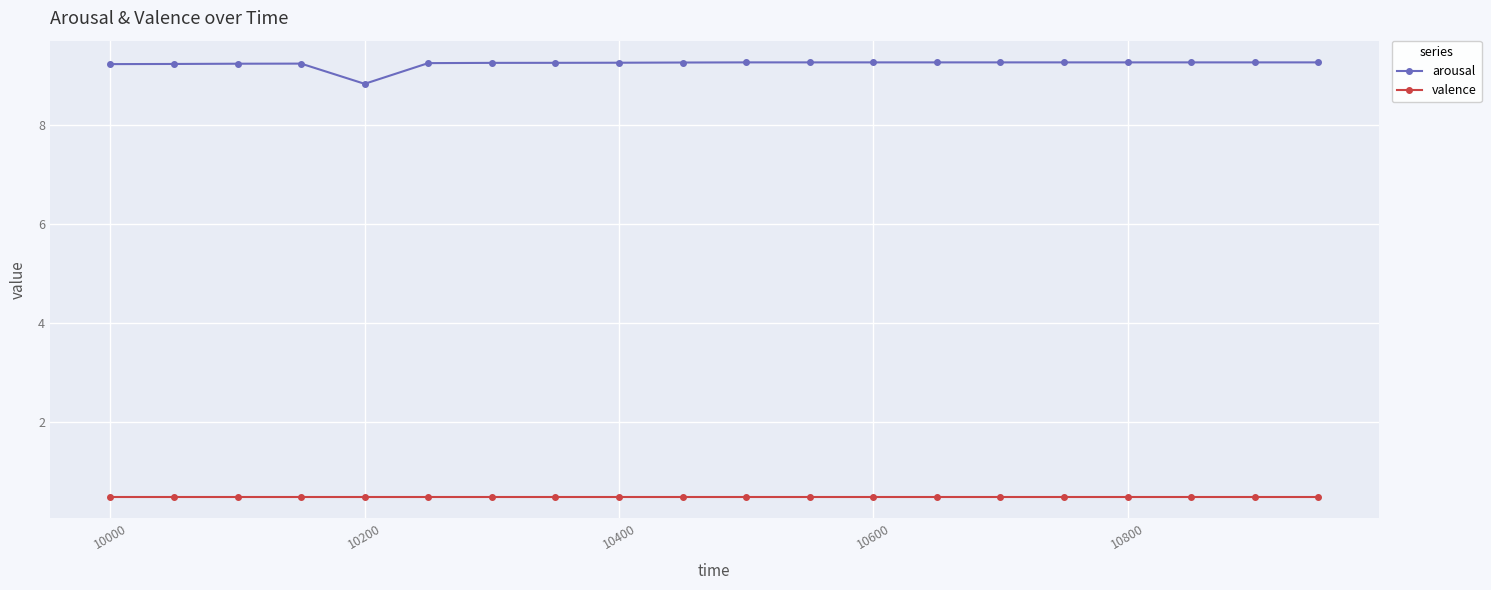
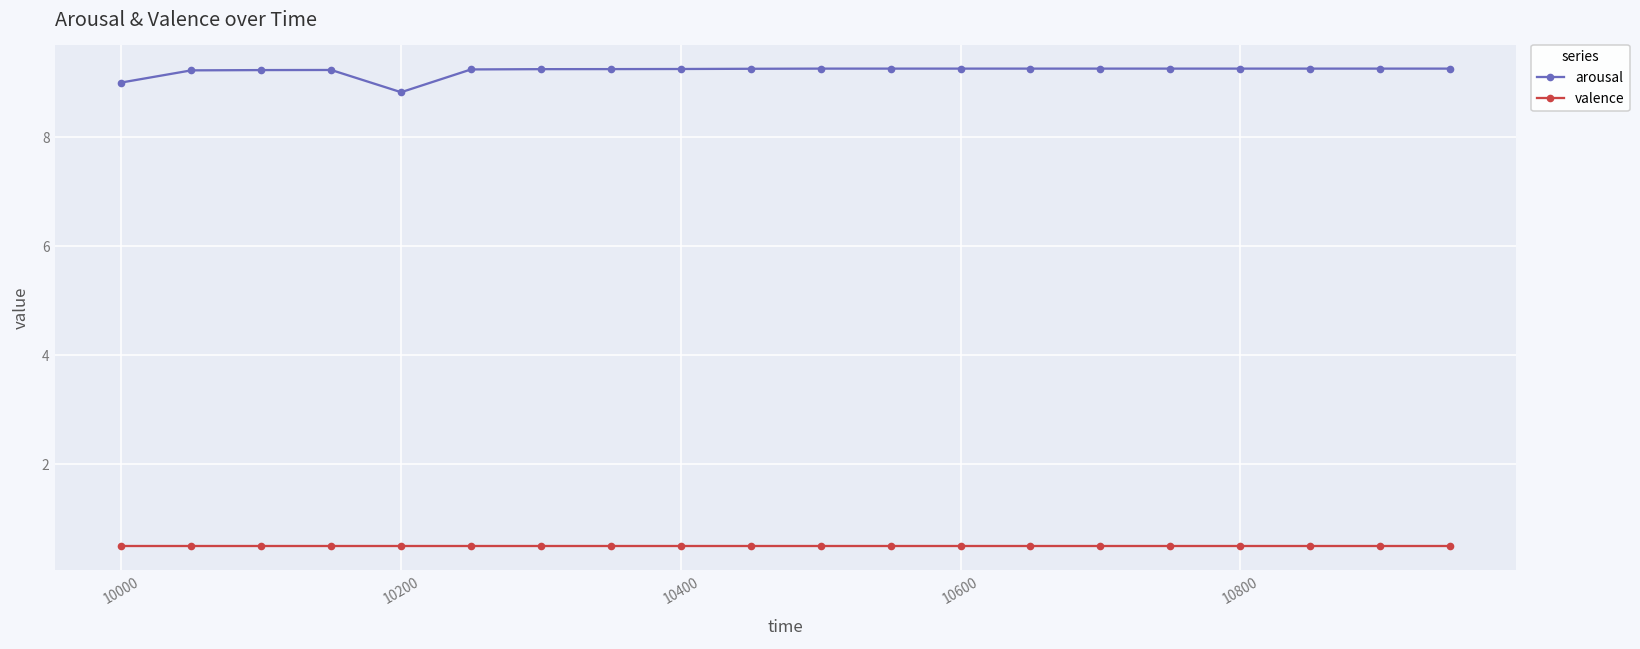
arousal, 10000: 9.2 -> 9.0
